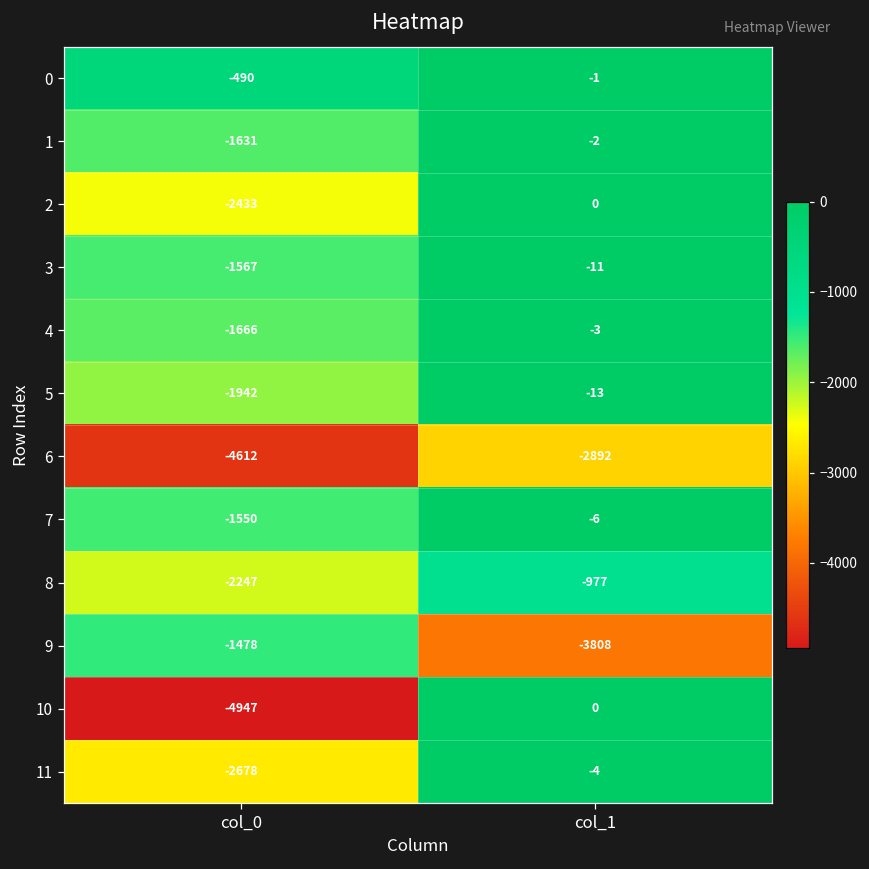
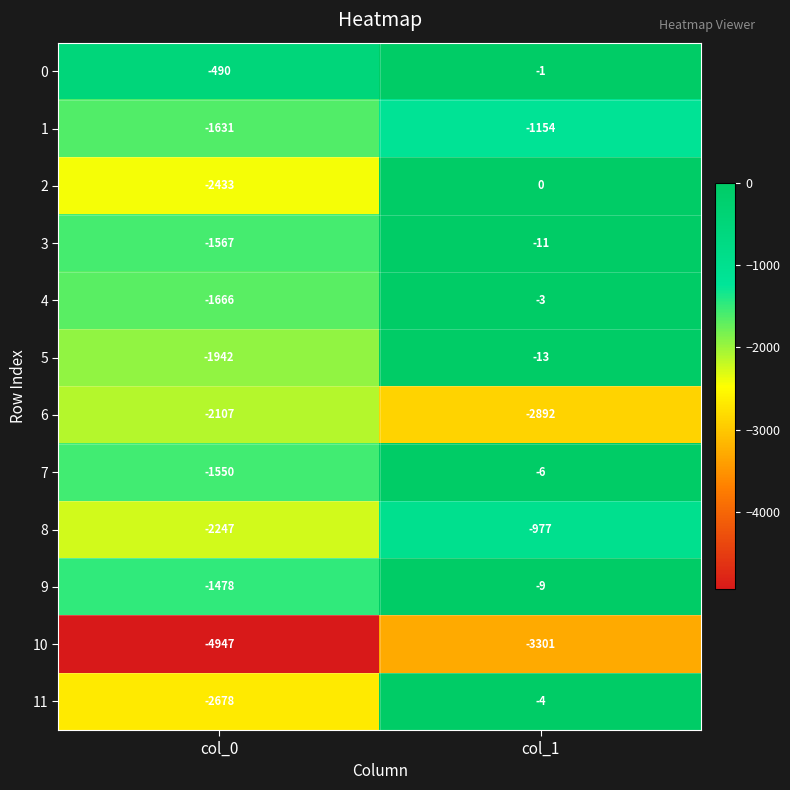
1, col_1: -2 -> -1154
6, col_0: -4612 -> -2107
9, col_1: -3808 -> -9
10, col_1: 0 -> -3301
